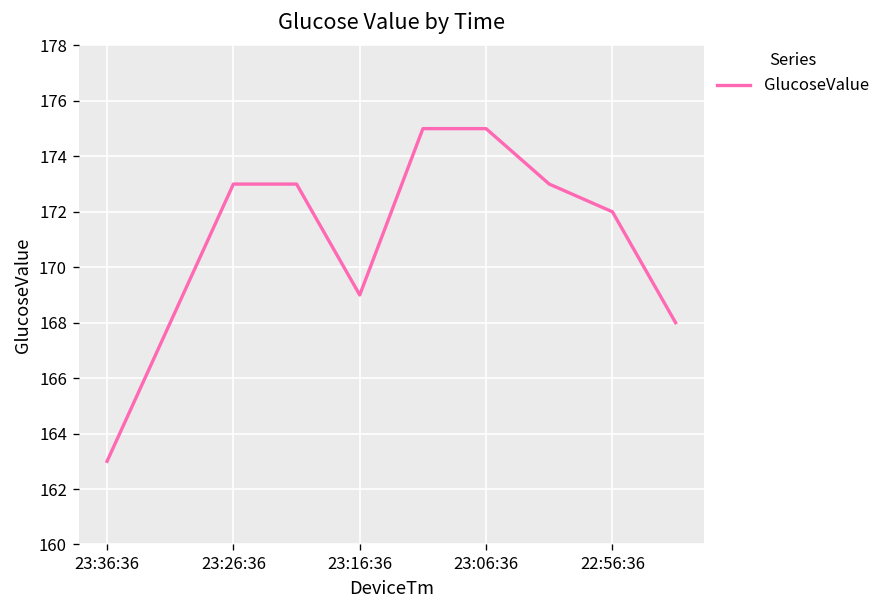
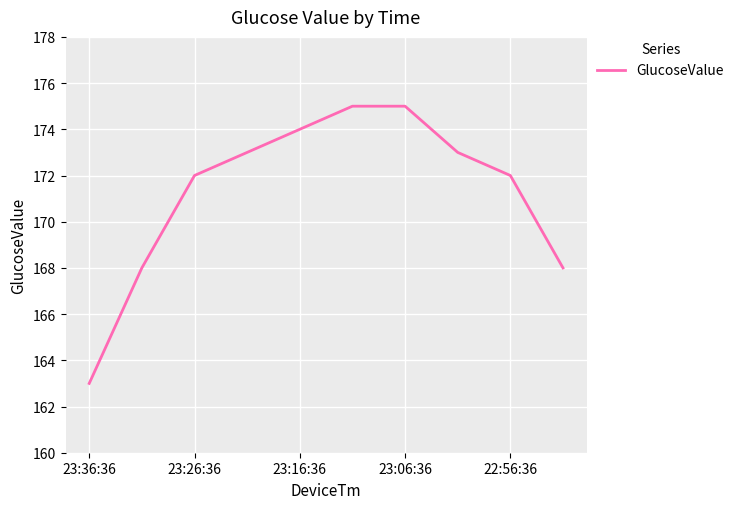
23:26:36: 173 -> 172
23:16:36: 169 -> 174
